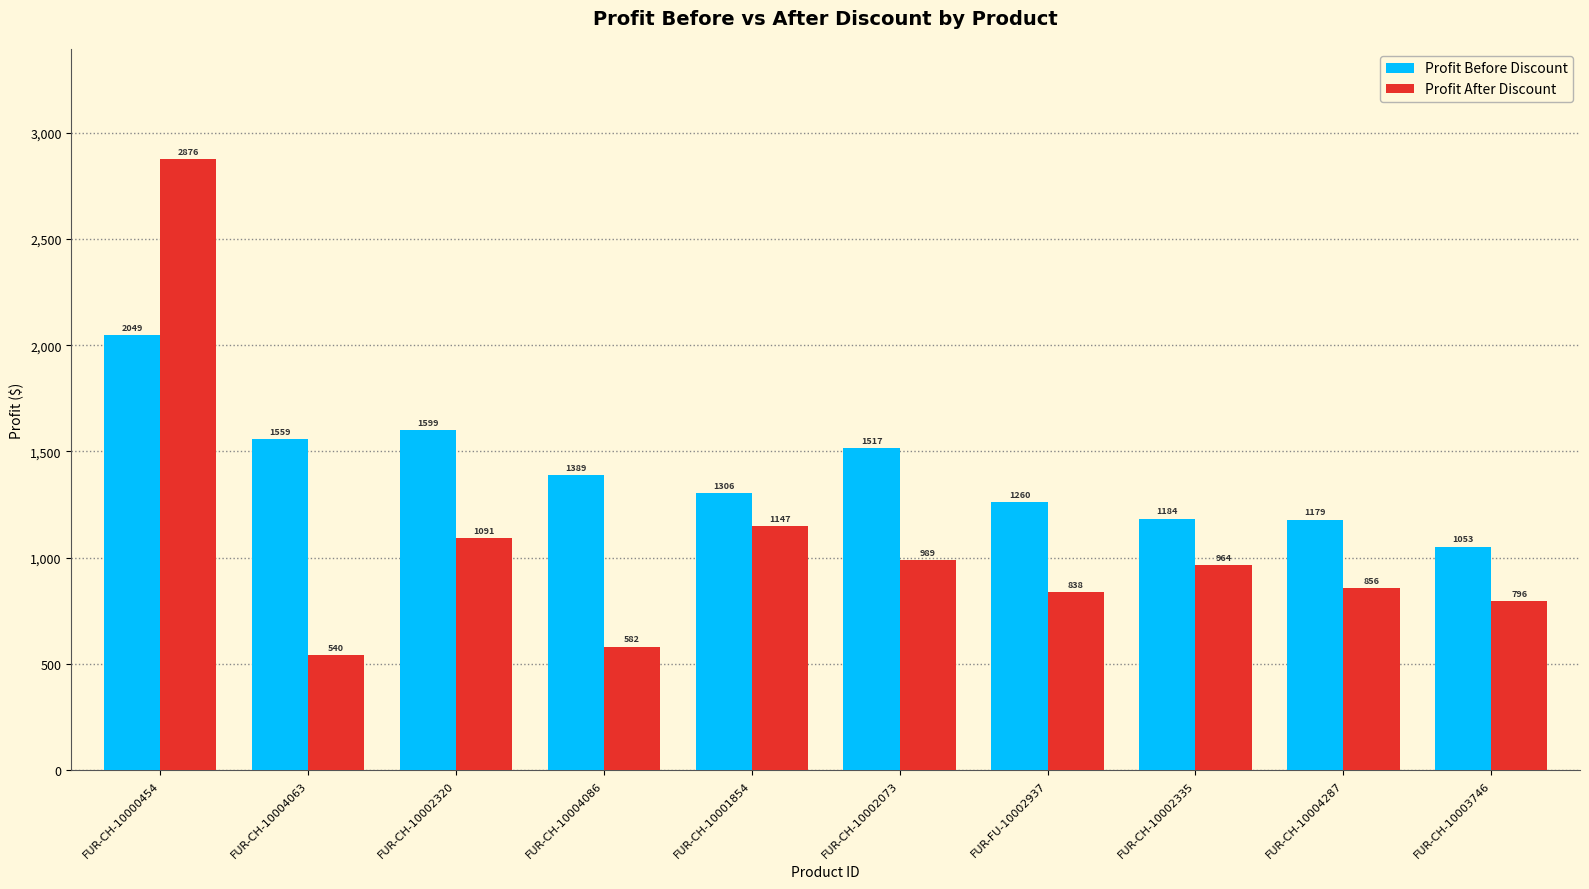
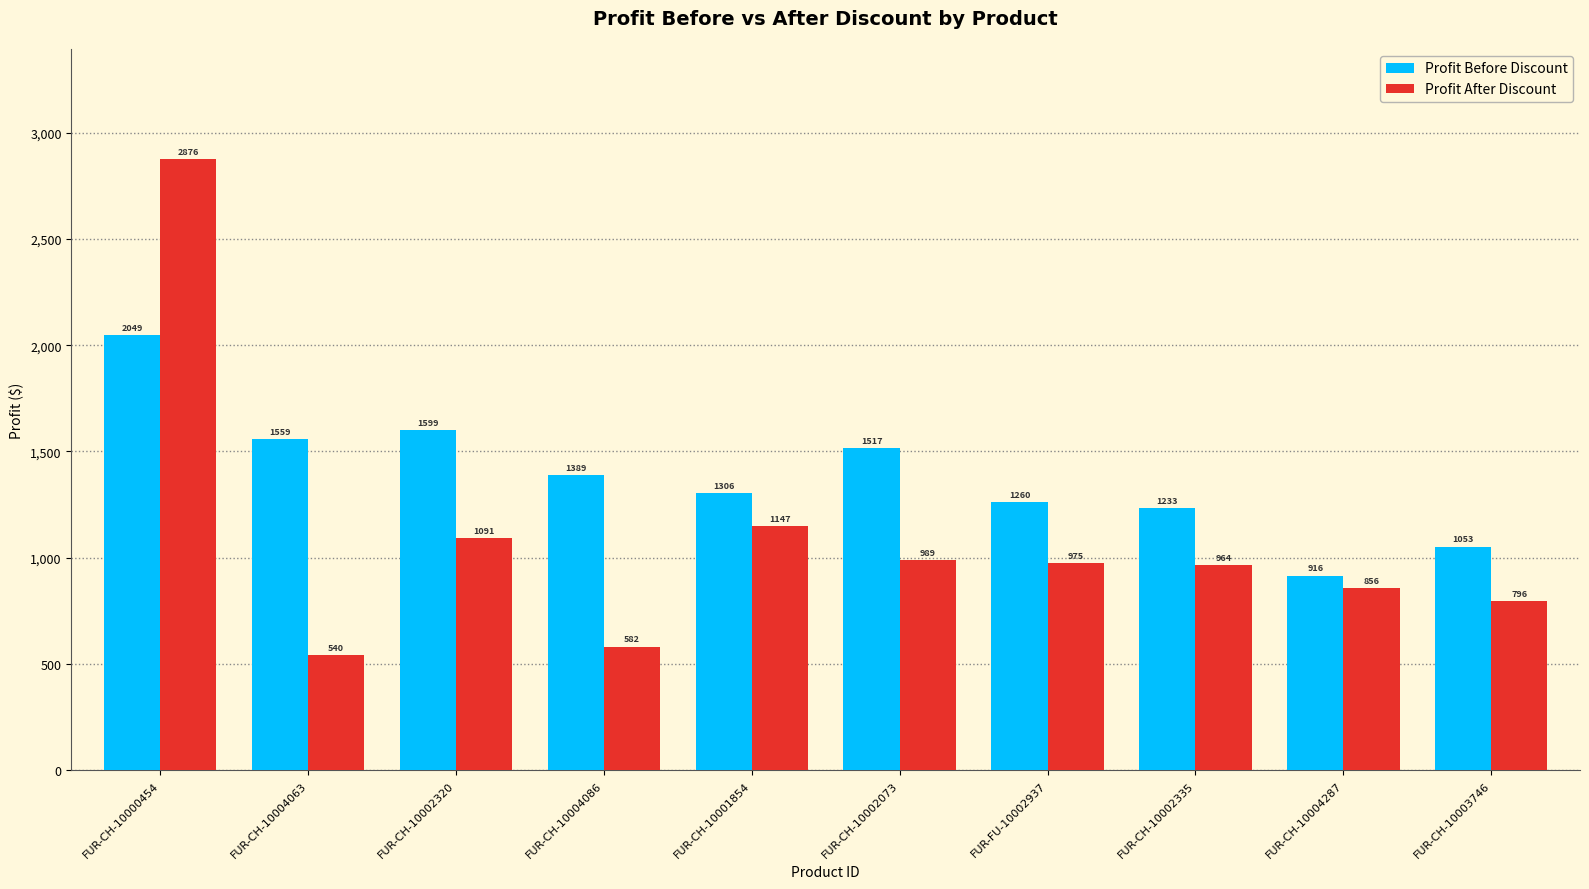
Profit After Discount, FUR-FU-10002937: 838 -> 975
Profit Before Discount, FUR-CH-10002335: 1184 -> 1233
Profit Before Discount, FUR-CH-10004287: 1179 -> 916
